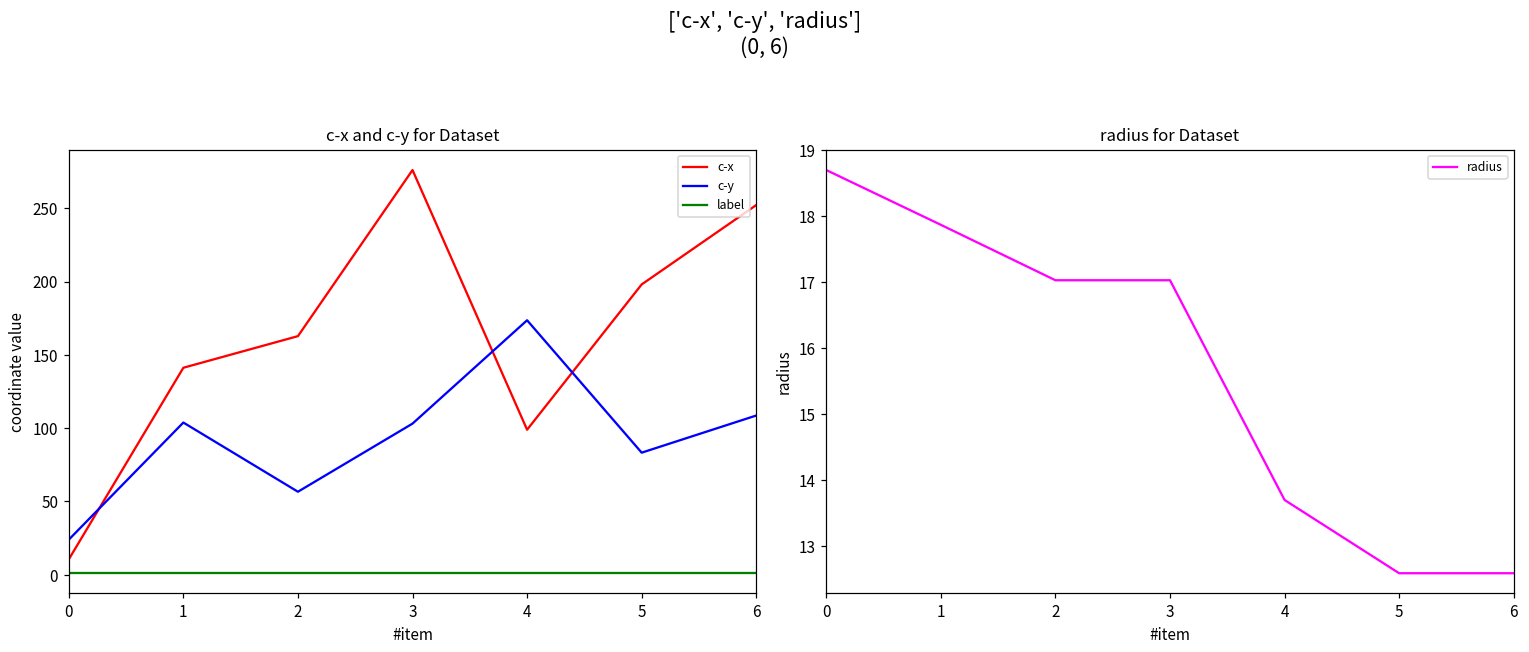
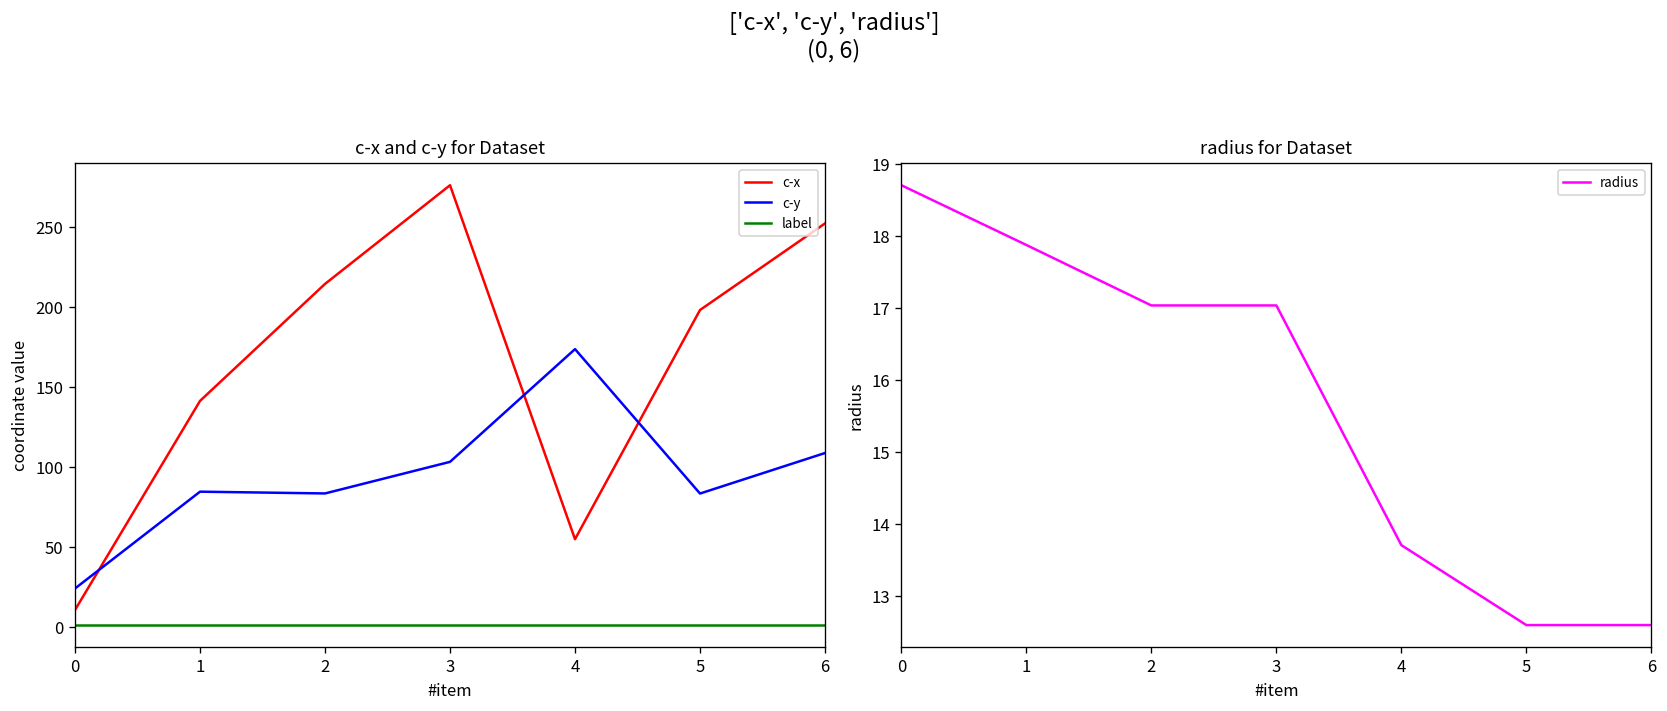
c-x and c-y for Dataset, c-y, 1: 104 -> 84
c-x and c-y for Dataset, c-x, 2: 163 -> 214
c-x and c-y for Dataset, c-y, 2: 57 -> 83
c-x and c-y for Dataset, c-x, 4: 99 -> 55
